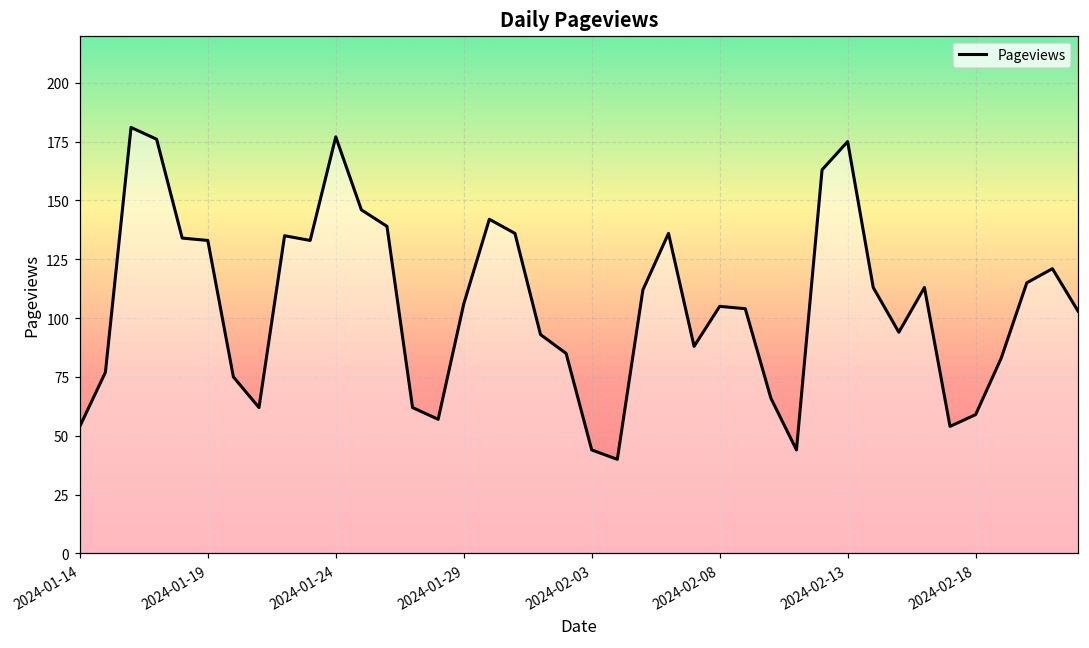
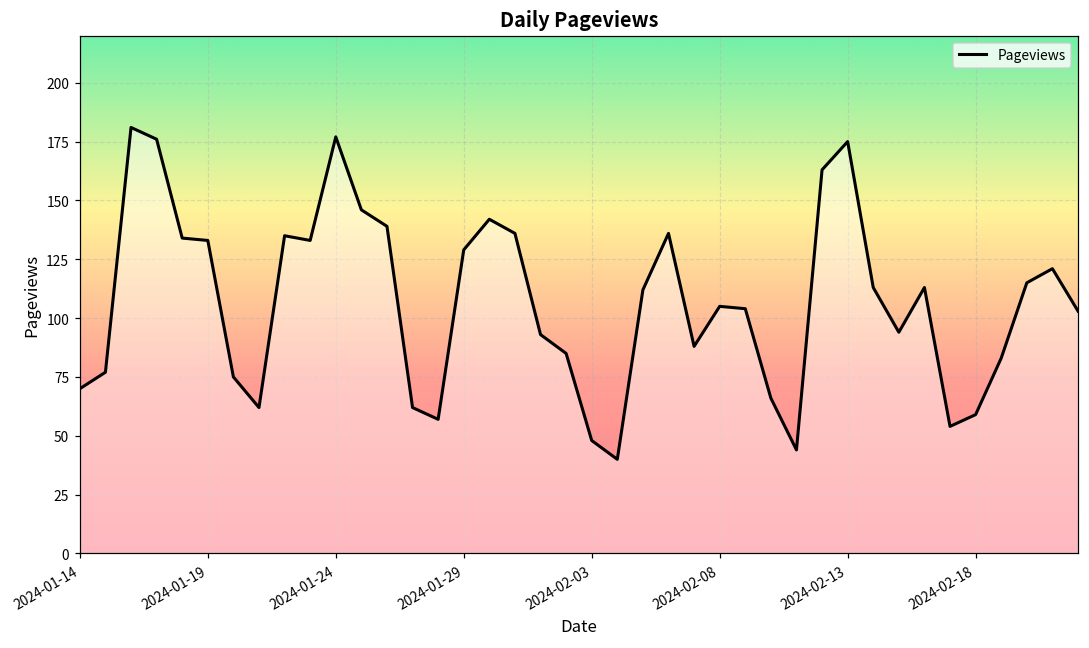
2024-01-14: 54 -> 70
2024-01-29: 106 -> 129
2024-02-03: 44 -> 48
